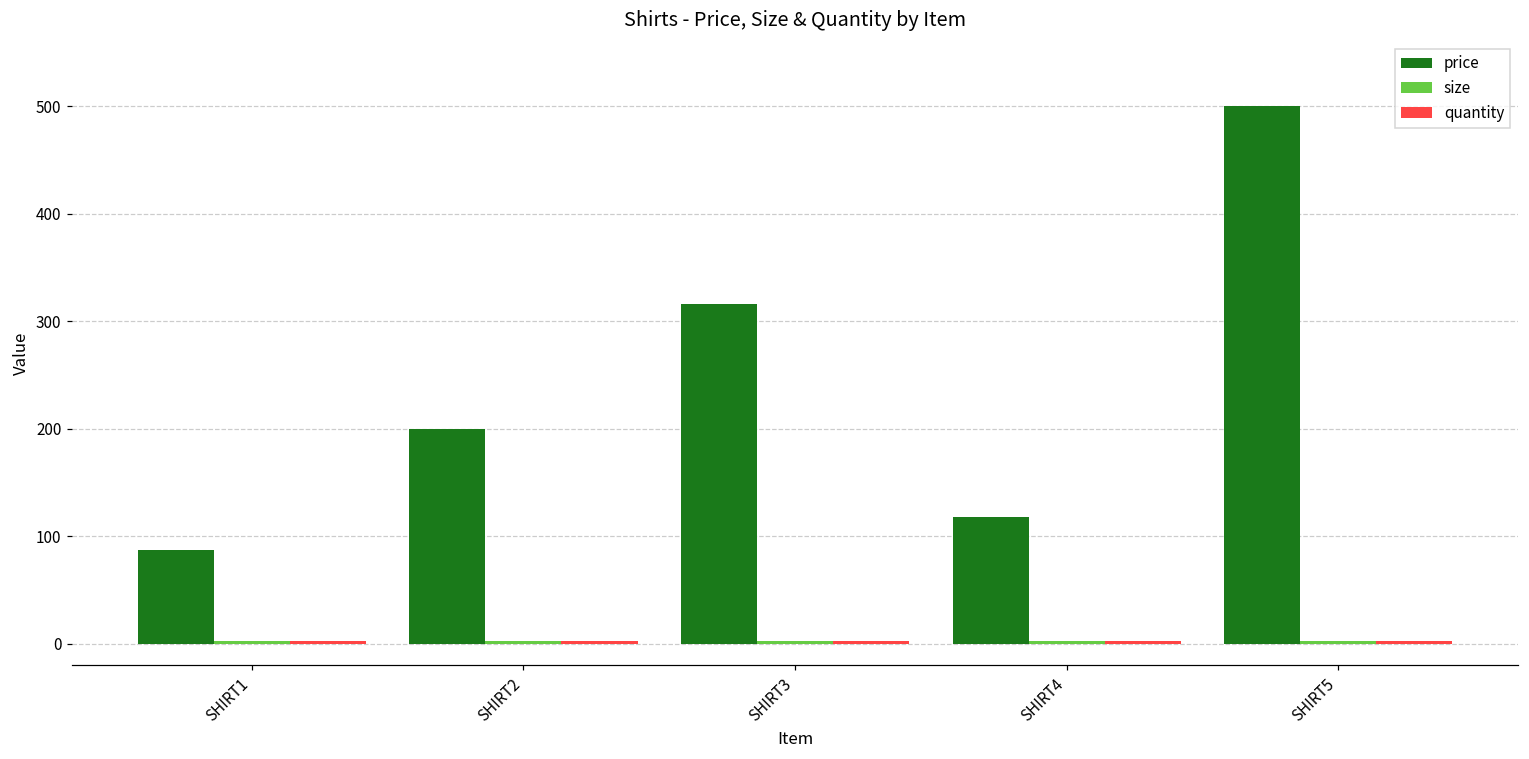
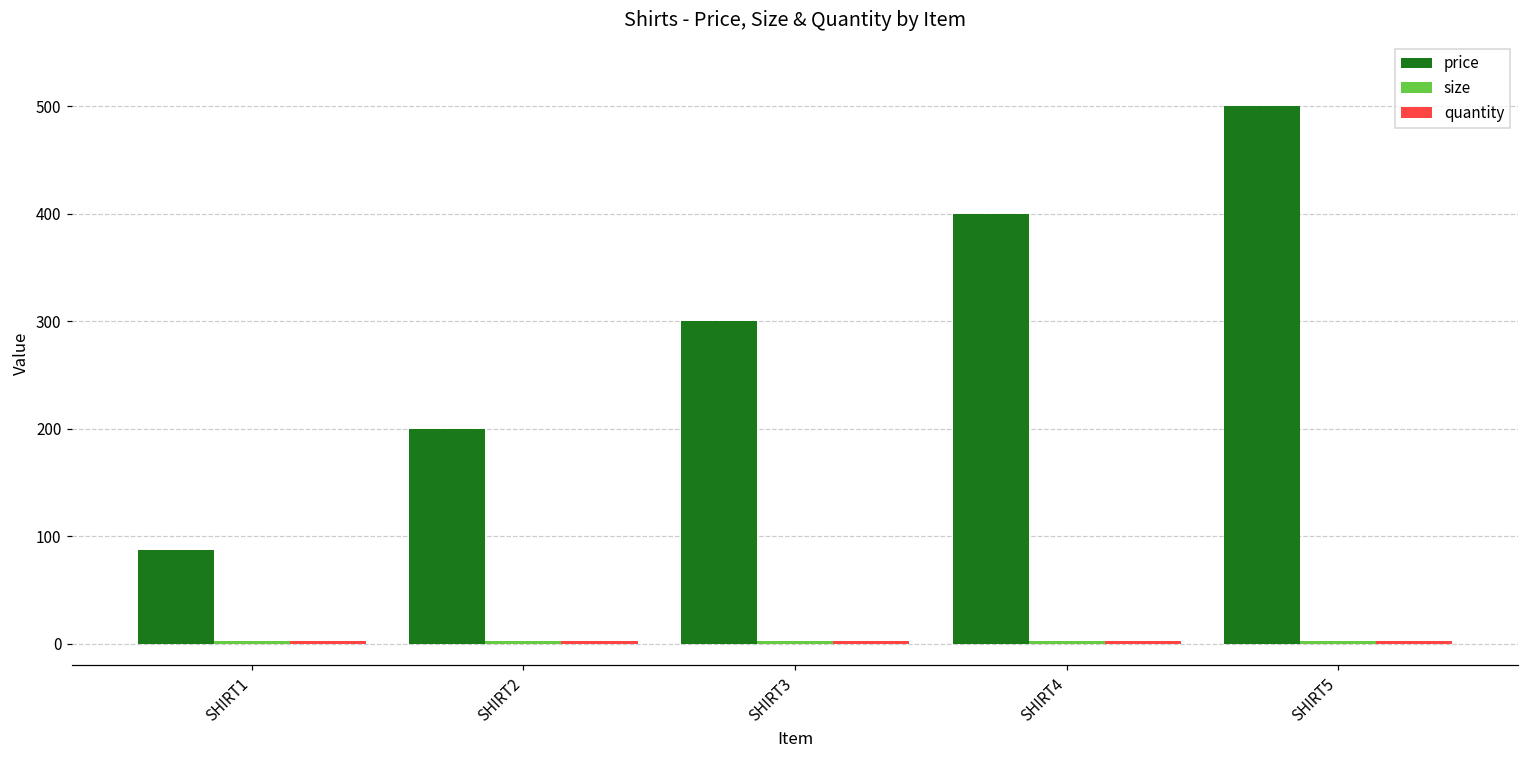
price, SHIRT3: 320 -> 300
price, SHIRT4: 120 -> 400
